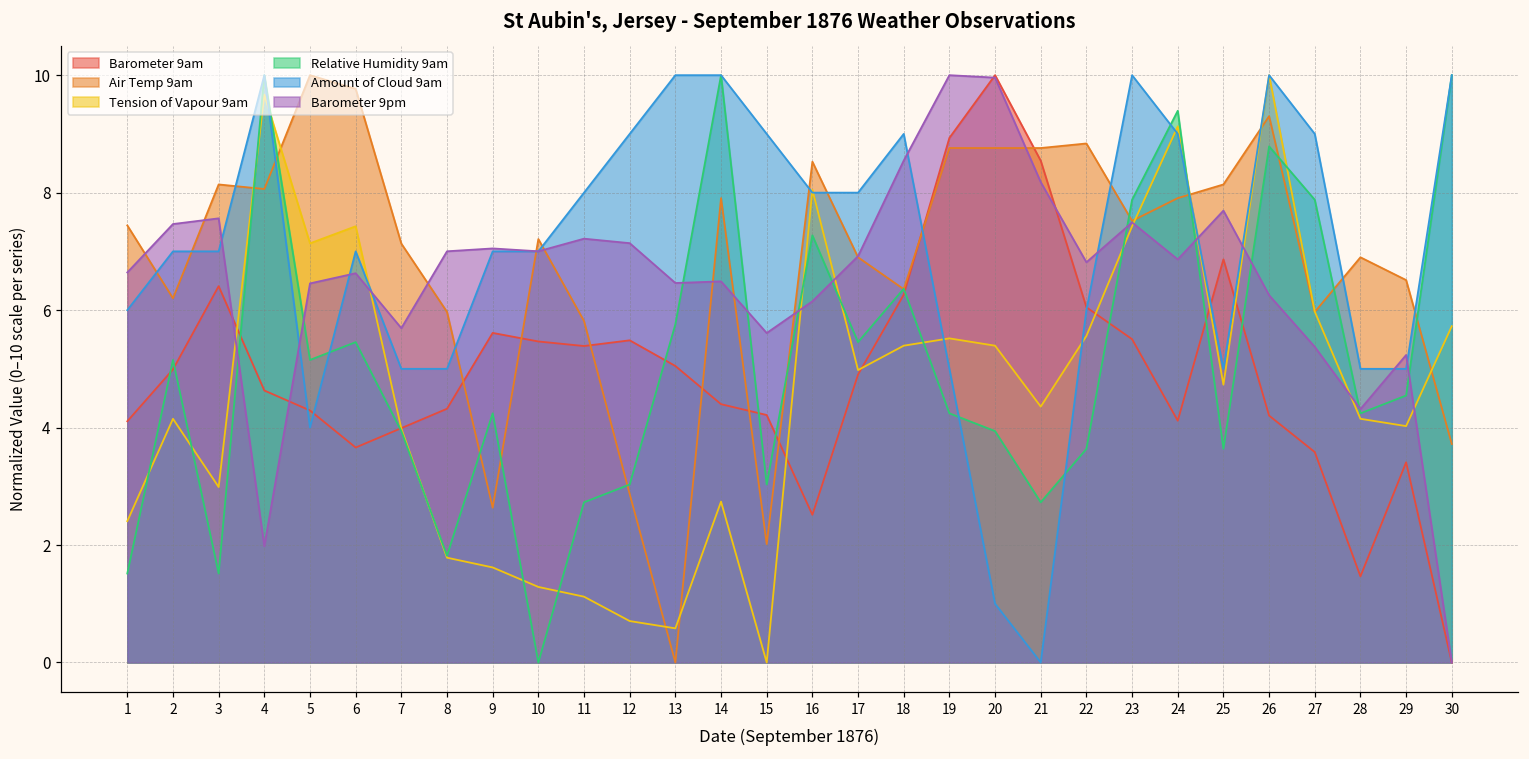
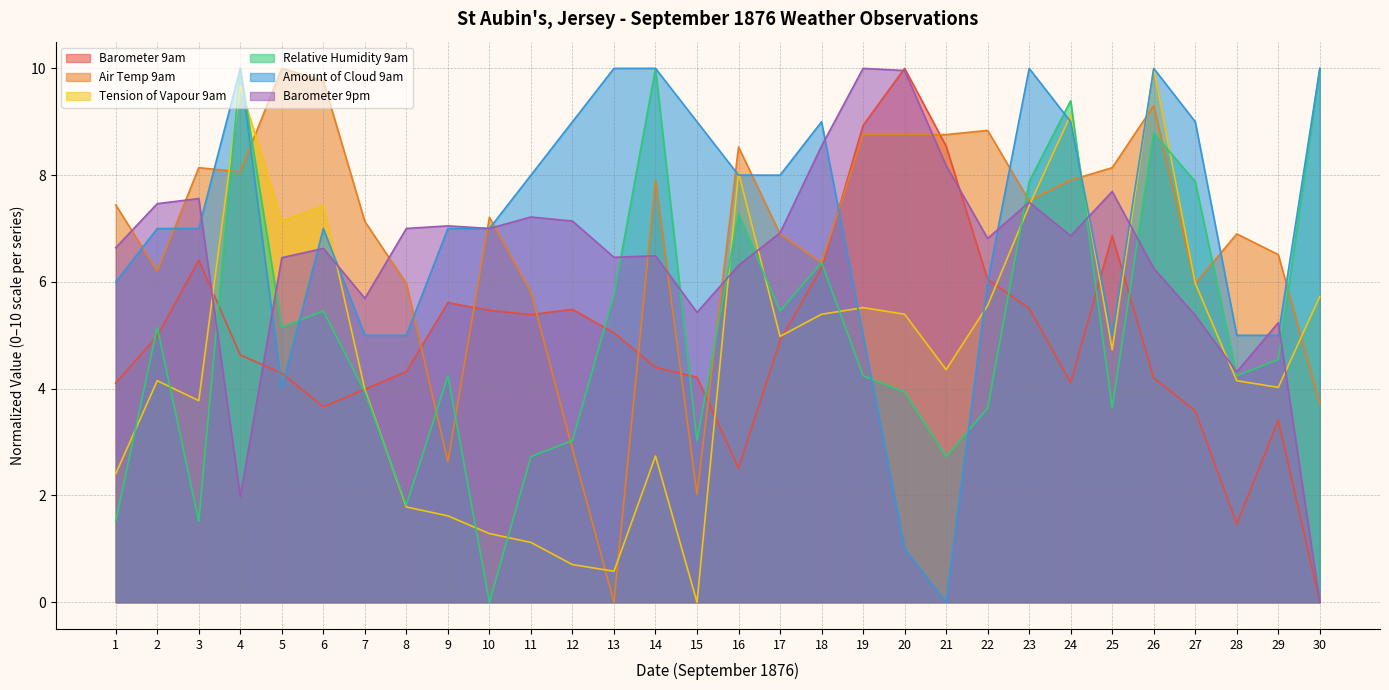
Tension of Vapour 9am, 3: 3.0 -> 3.8
Barometer 9pm, 15: 5.6 -> 5.4
Barometer 9pm, 16: 6.1 -> 6.3
